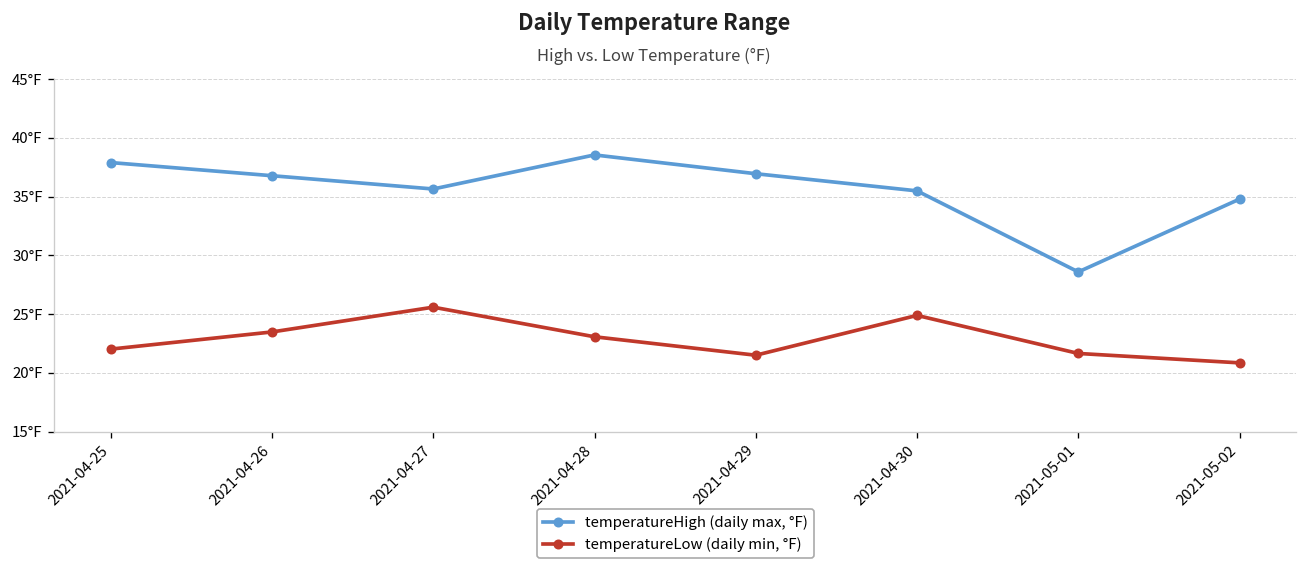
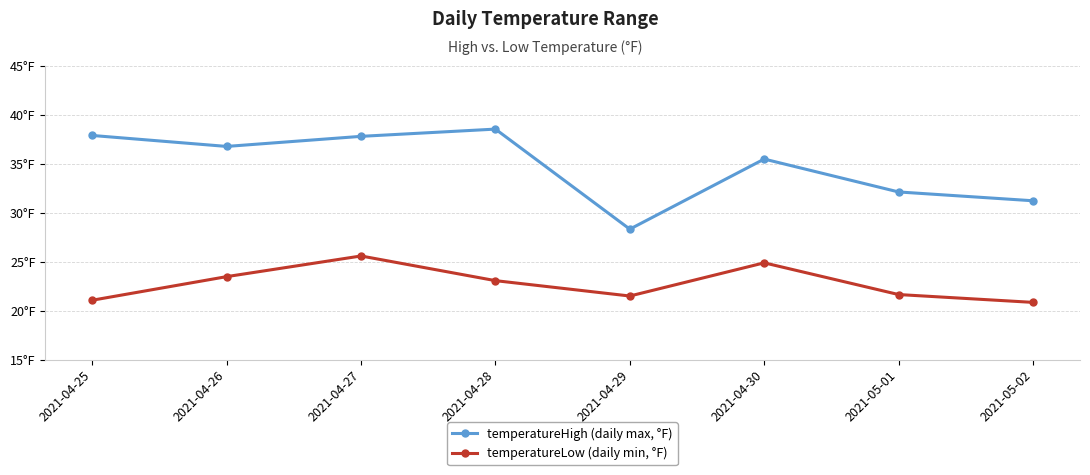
temperatureLow (daily min, °F), 2021-04-25: 22°F -> 21°F
temperatureHigh (daily max, °F), 2021-04-27: 36°F -> 38°F
temperatureHigh (daily max, °F), 2021-04-29: 37°F -> 28°F
temperatureHigh (daily max, °F), 2021-05-01: 29°F -> 32°F
temperatureHigh (daily max, °F), 2021-05-02: 35°F -> 31°F
